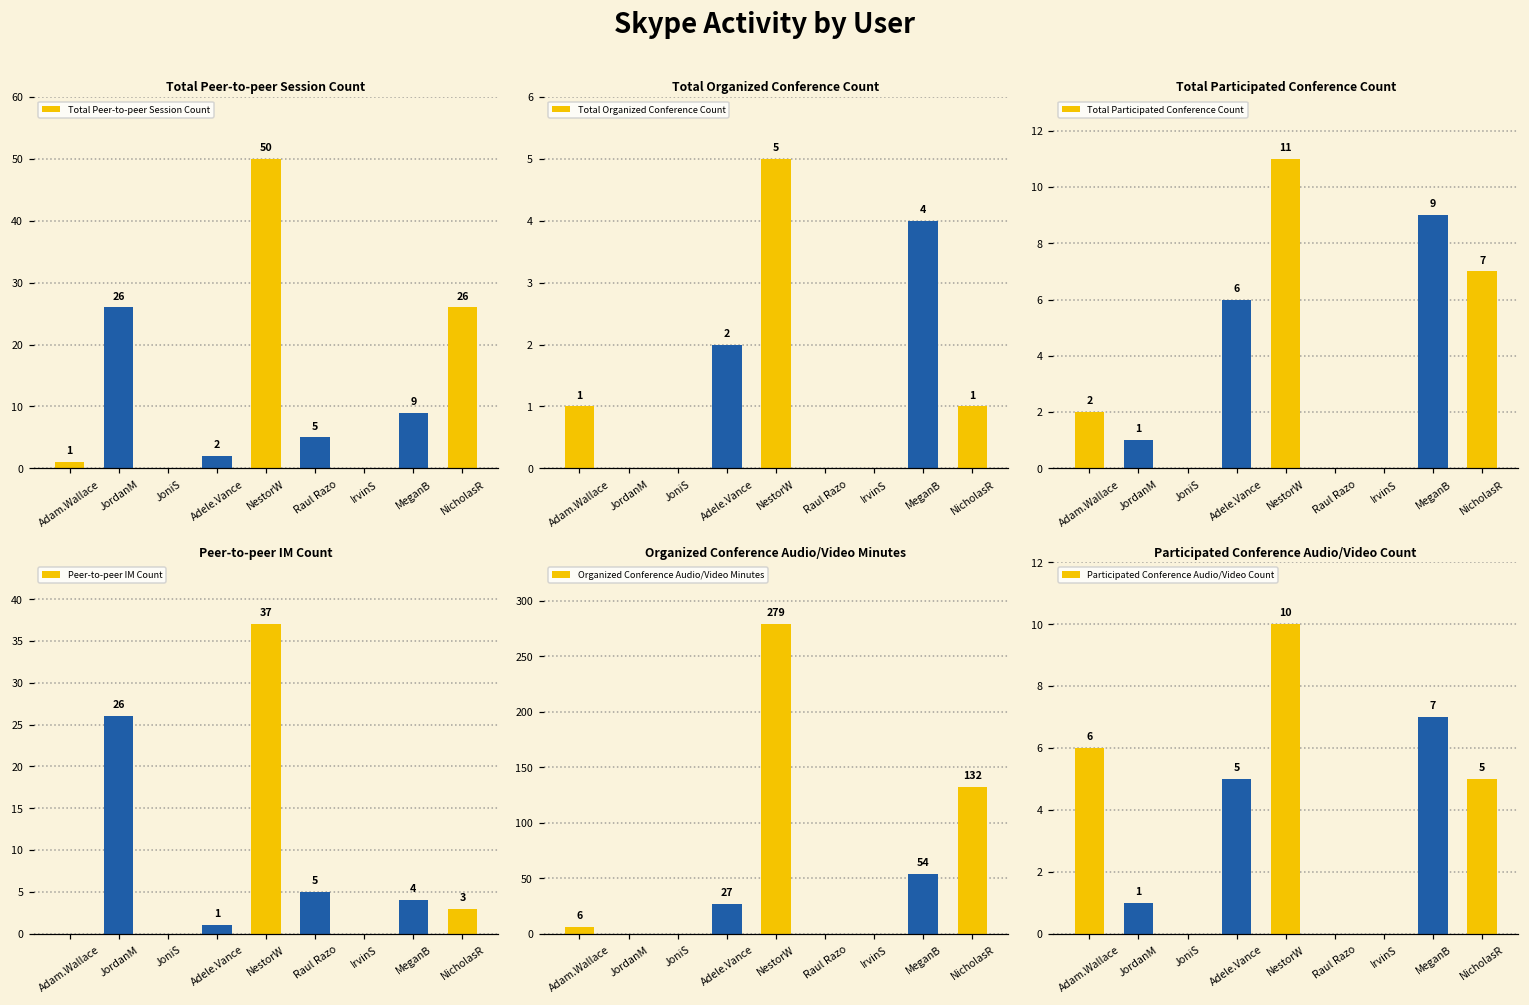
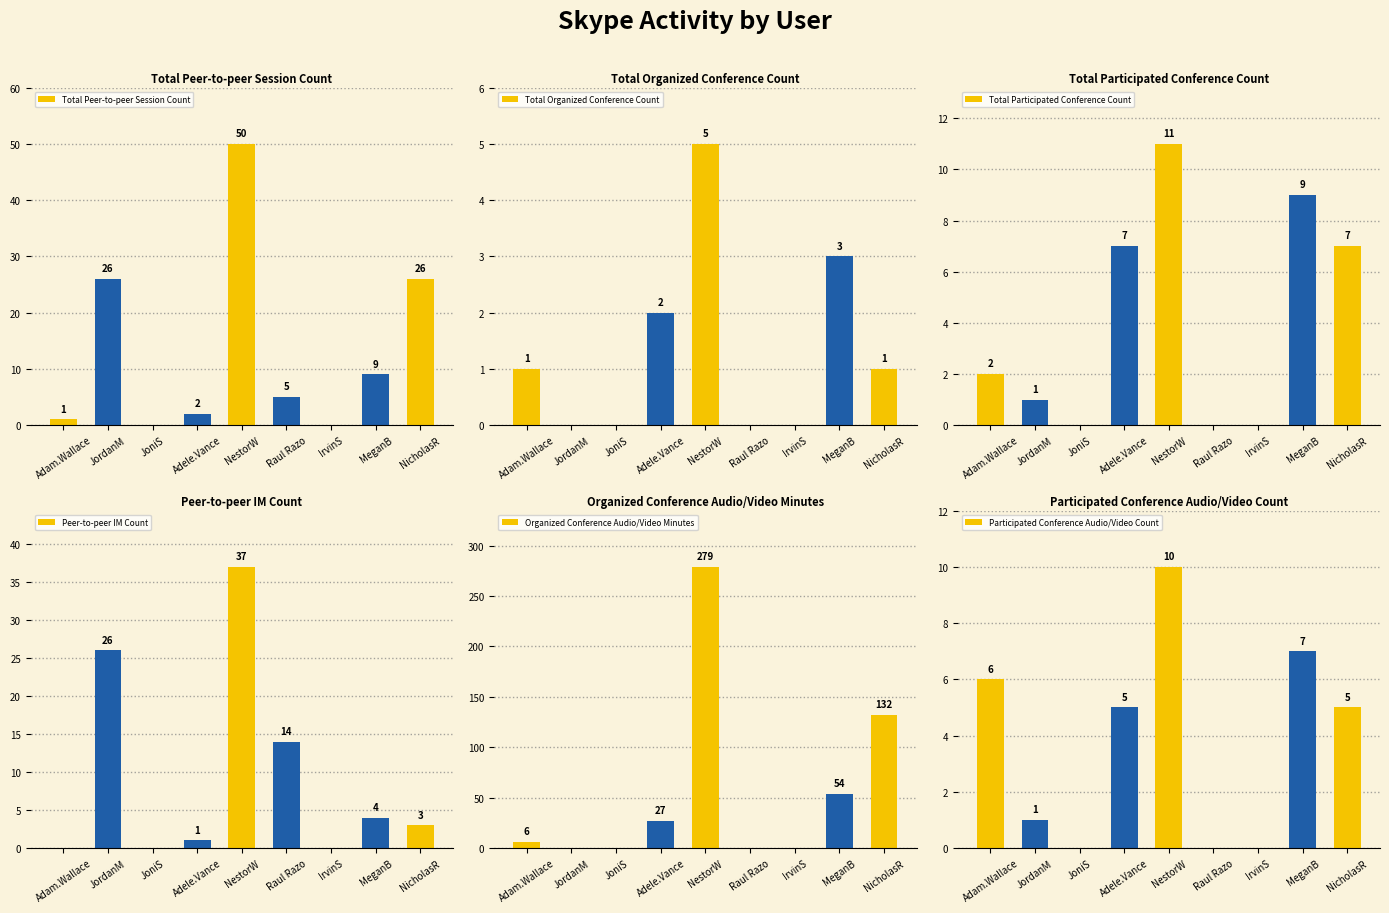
Total Organized Conference Count, MeganB: 4 -> 3
Total Participated Conference Count, Adele.Vance: 6 -> 7
Peer-to-peer IM Count, Raul Razo: 5 -> 14
